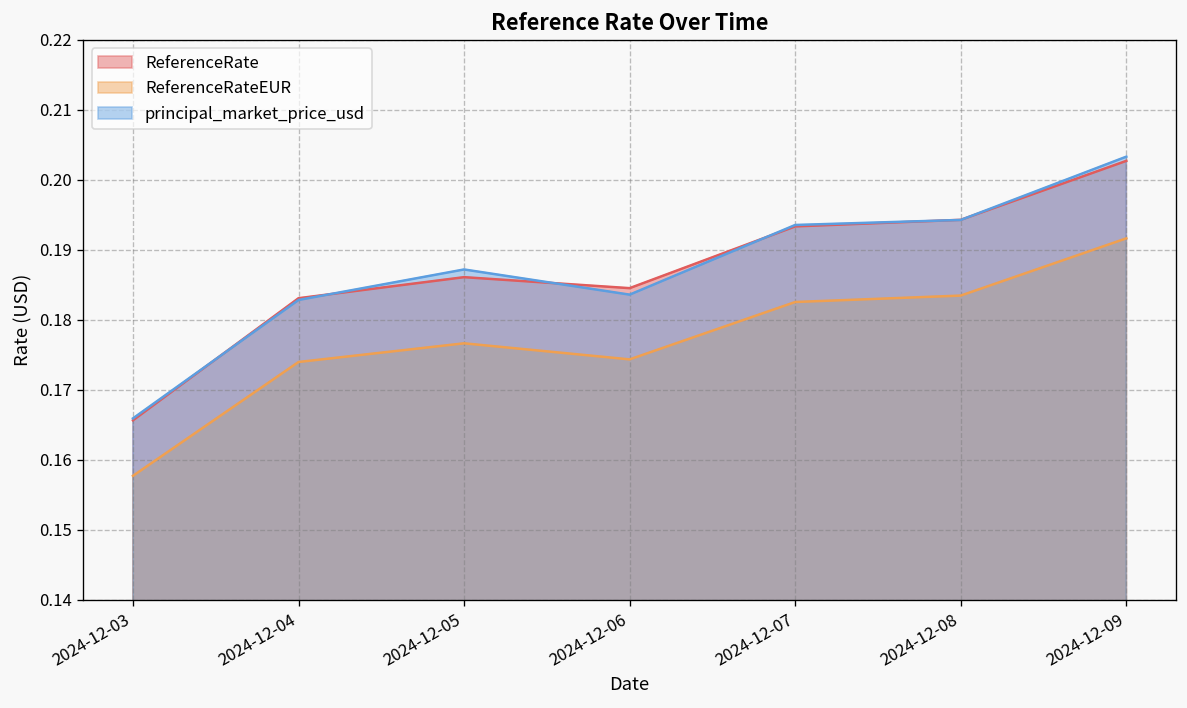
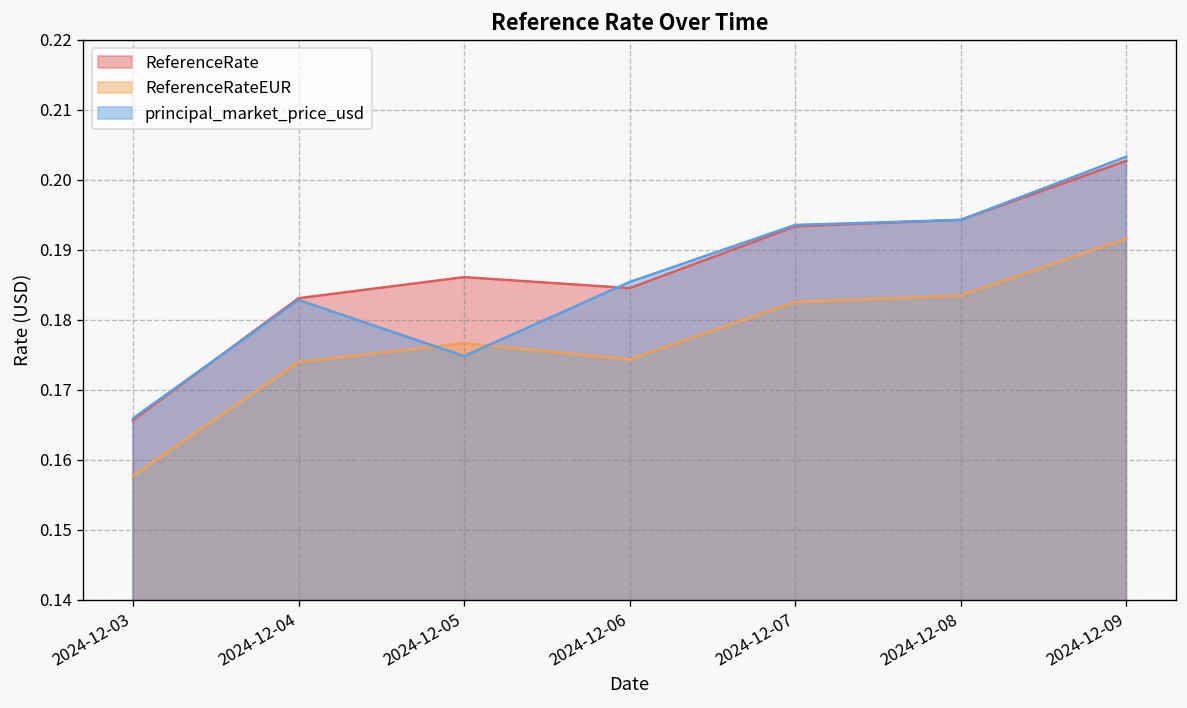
principal_market_price_usd, 2024-12-05: 0.187 -> 0.175
principal_market_price_usd, 2024-12-06: 0.184 -> 0.185
